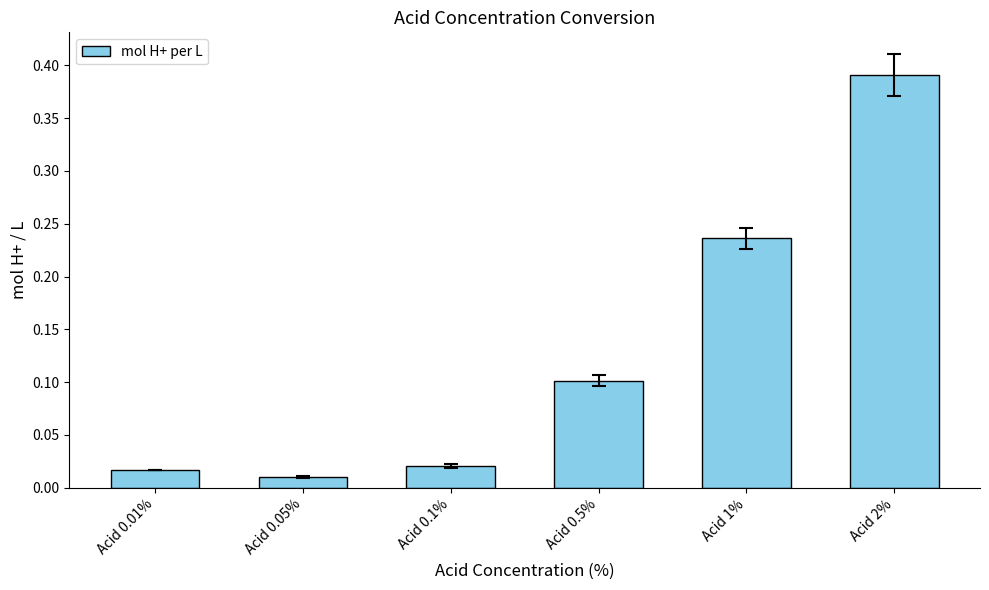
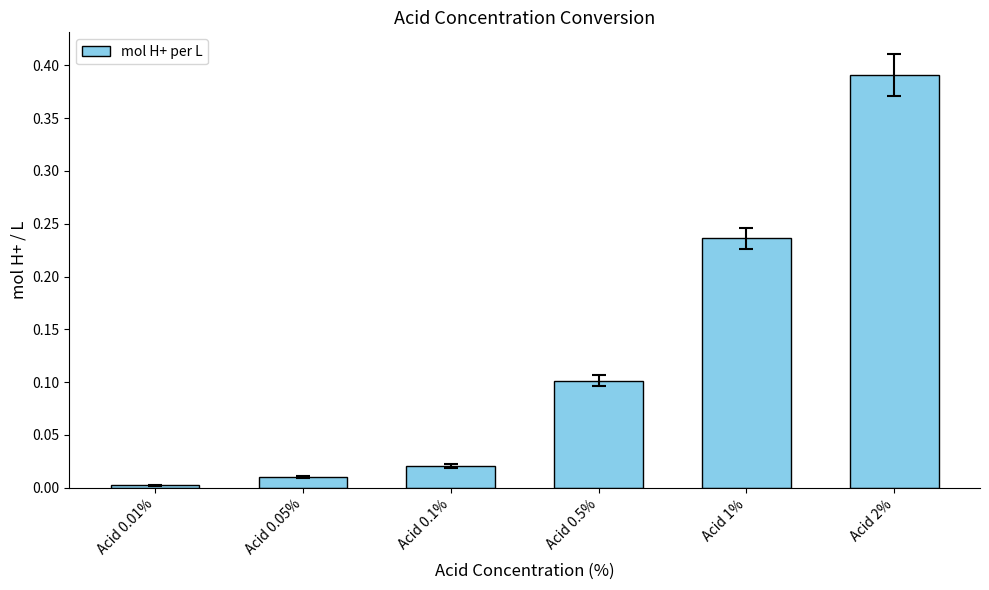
mol H+ per L, Acid 0.01%: 0.017 -> 0.002
